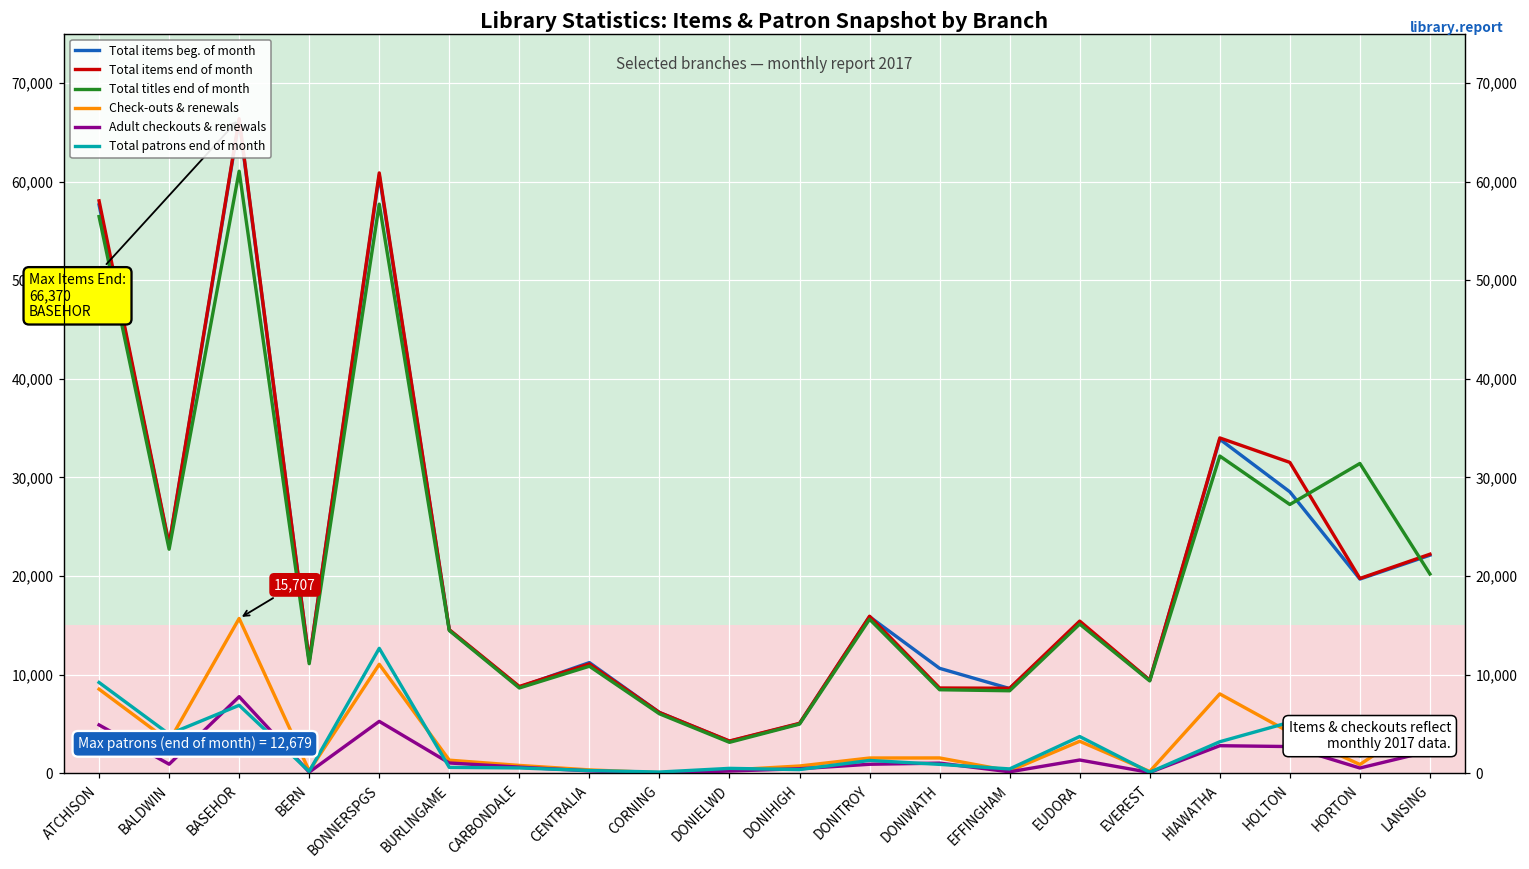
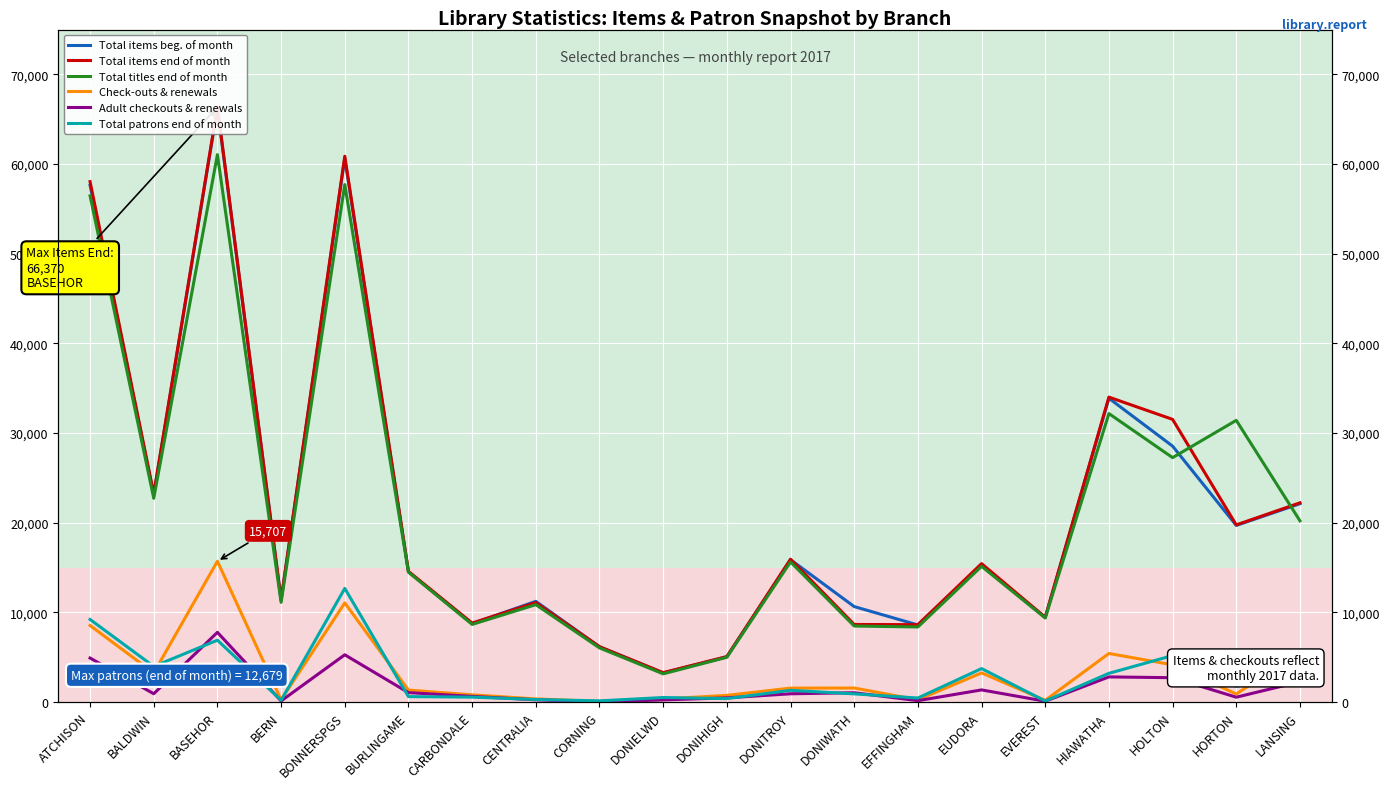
Check-outs & renewals, HIAWATHA: 8,000 -> 5,000
